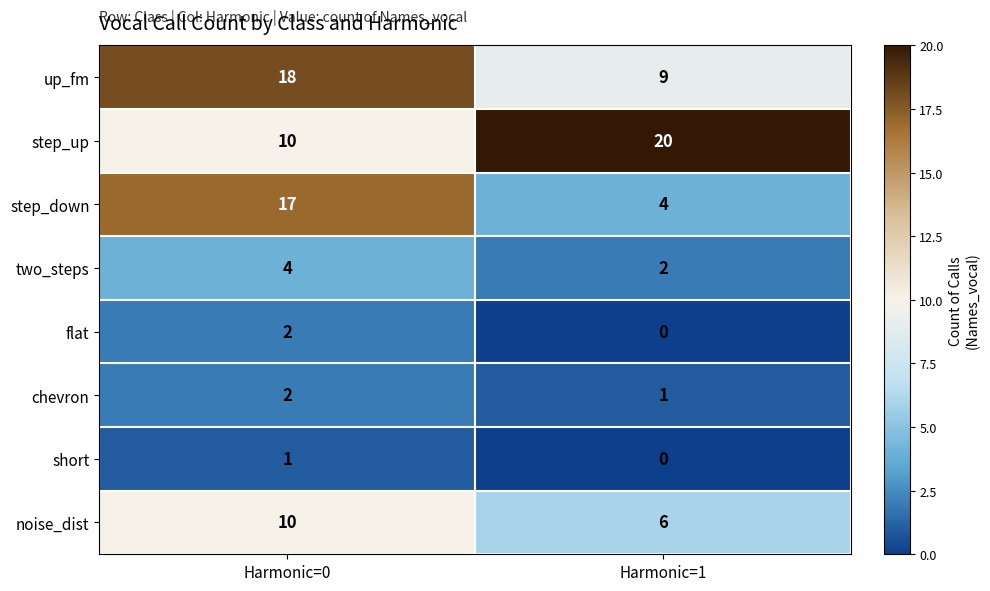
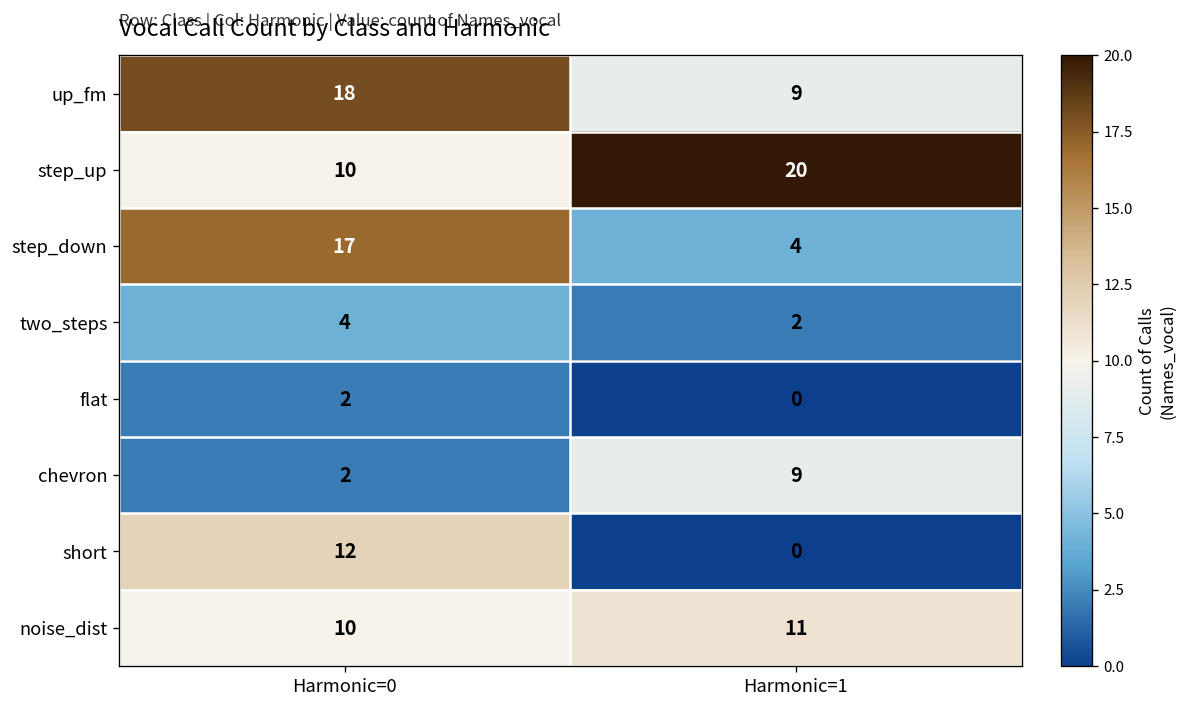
chevron, Harmonic=1: 1 -> 9
short, Harmonic=0: 1 -> 12
noise_dist, Harmonic=1: 6 -> 11
